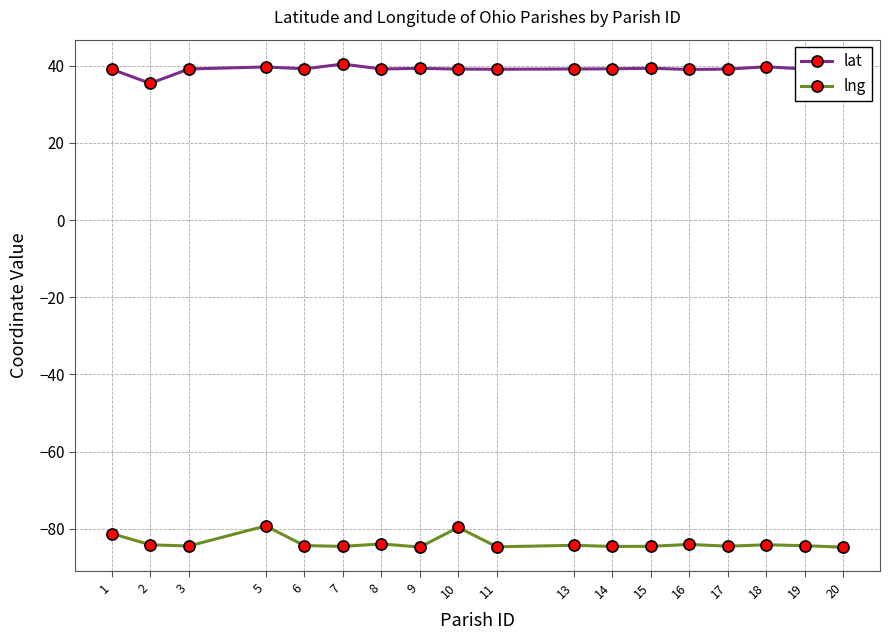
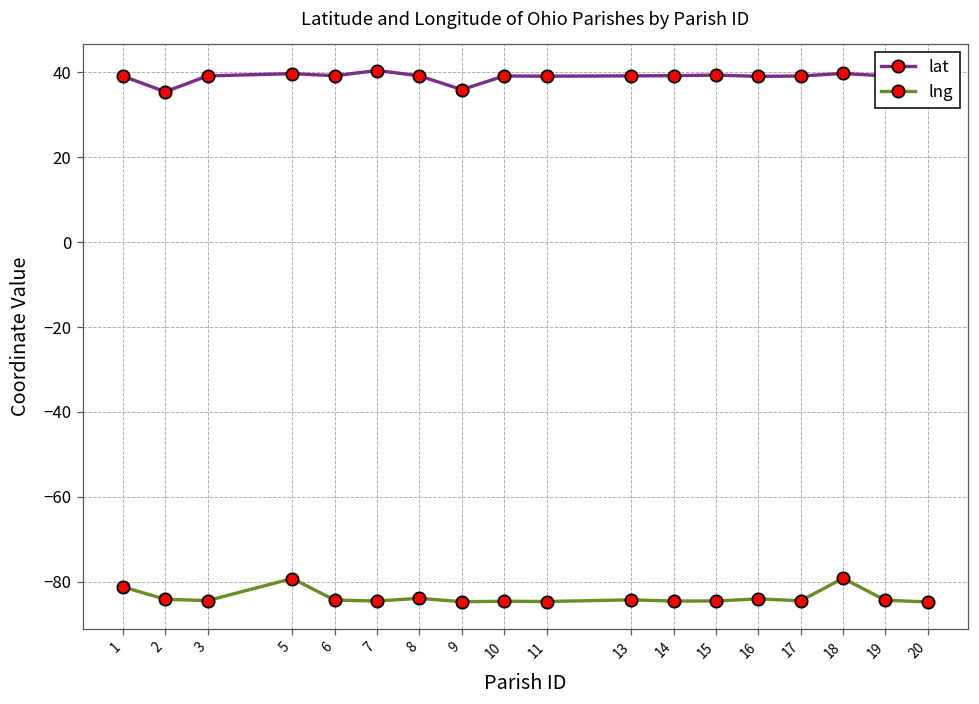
lat, 9: 39 -> 36
lng, 10: -80 -> -85
lng, 18: -84 -> -79
